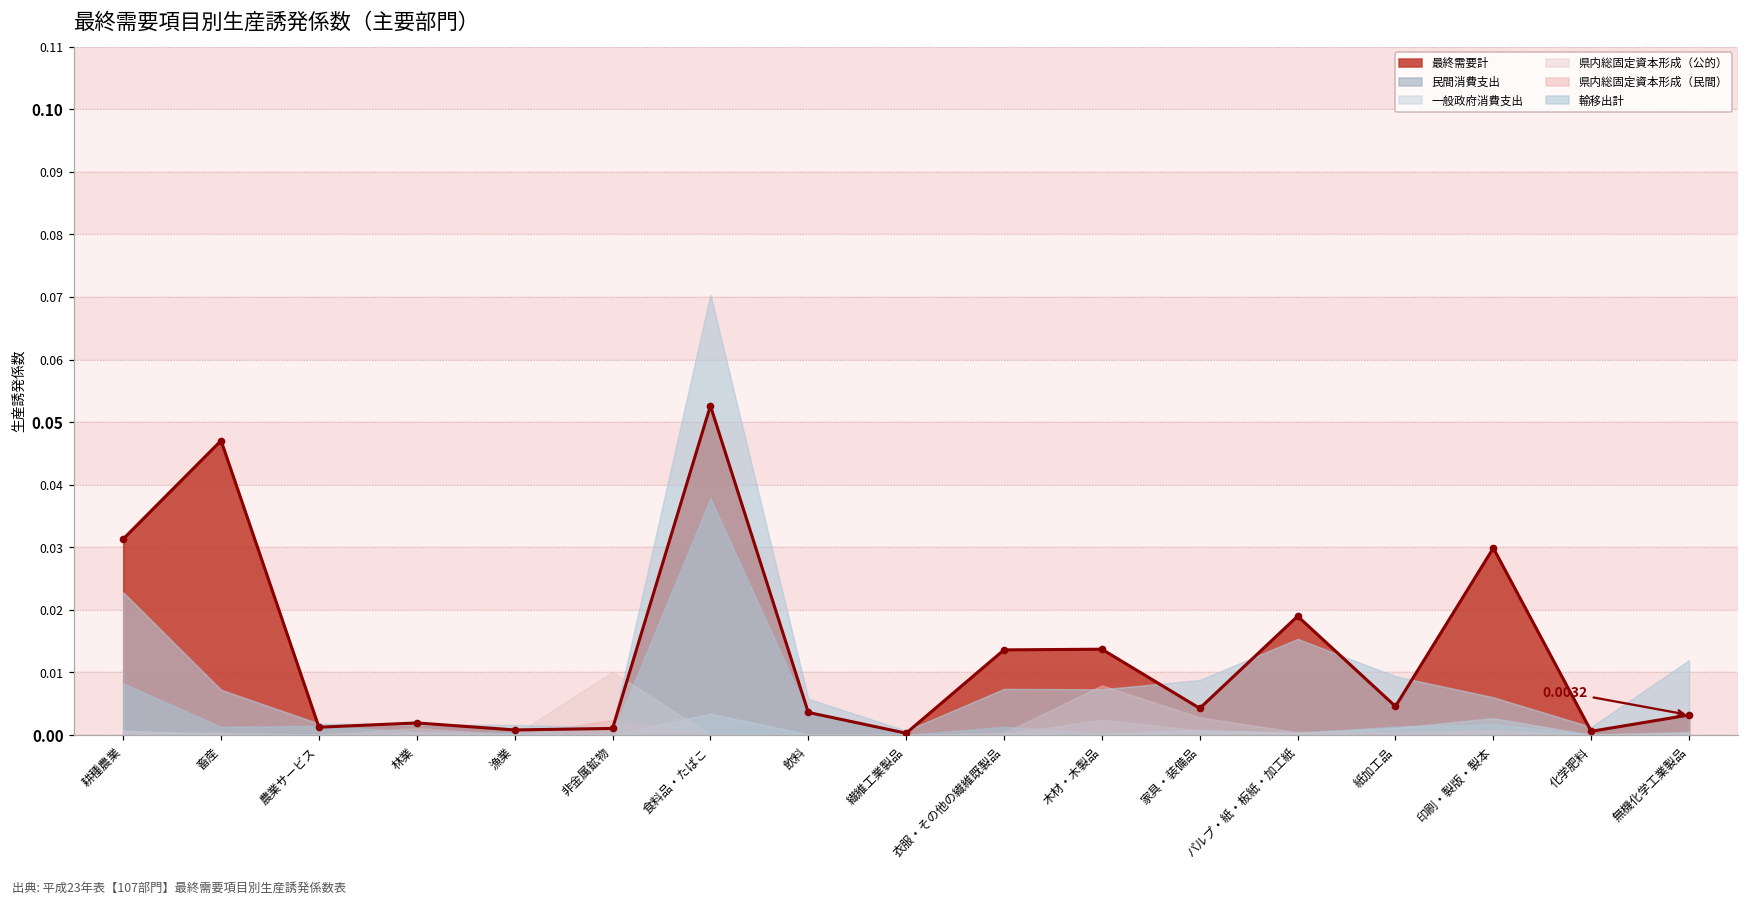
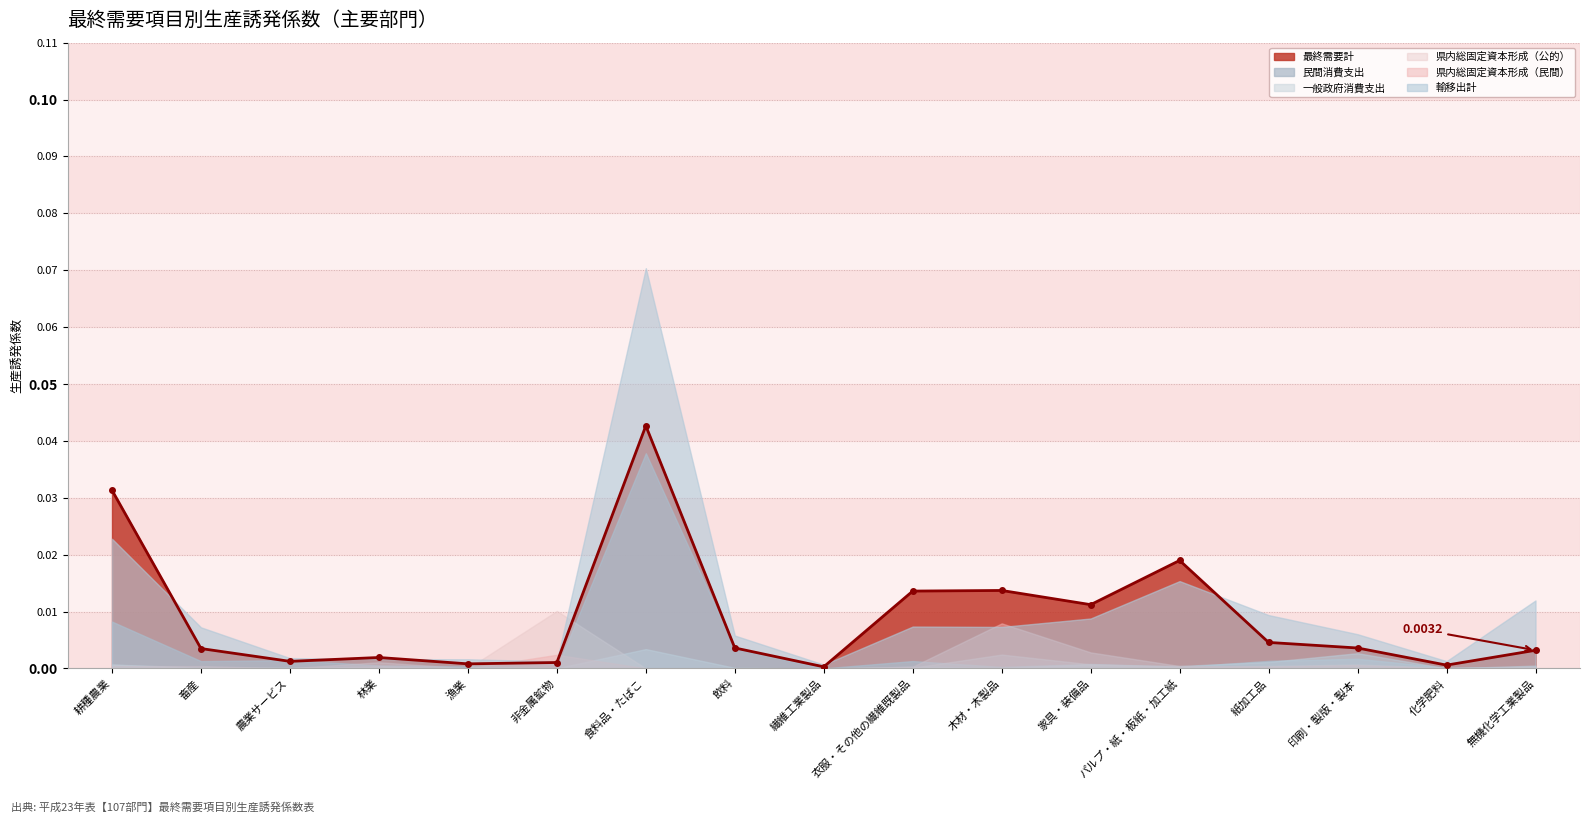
最終需要計, 畜産: 0.047 -> 0.003
最終需要計, 食料品・たばこ: 0.053 -> 0.043
最終需要計, 家具・装備品: 0.004 -> 0.011
最終需要計, 印刷・製版・製本: 0.030 -> 0.004
